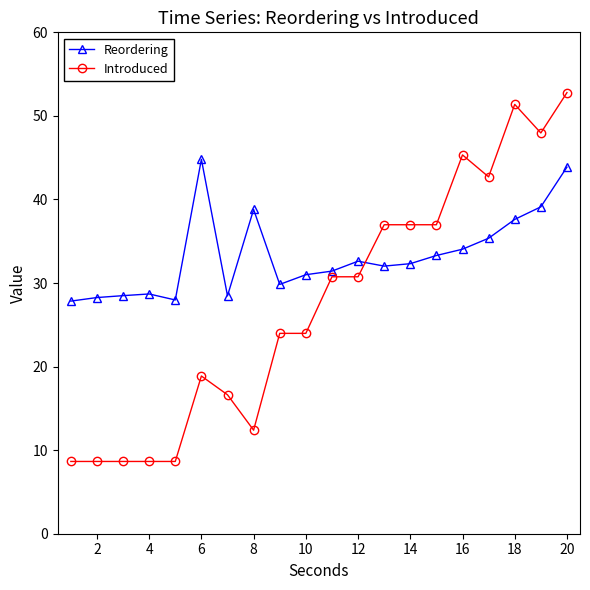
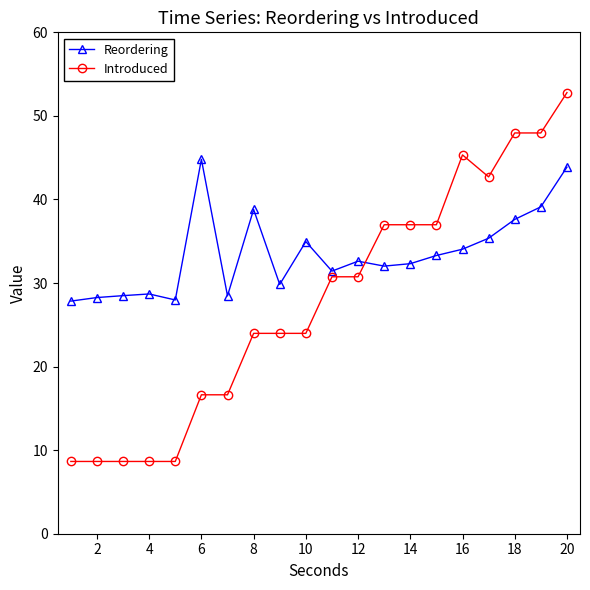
Introduced, 6: 19 -> 17
Introduced, 8: 12 -> 24
Reordering, 10: 31 -> 35
Introduced, 18: 51 -> 48
